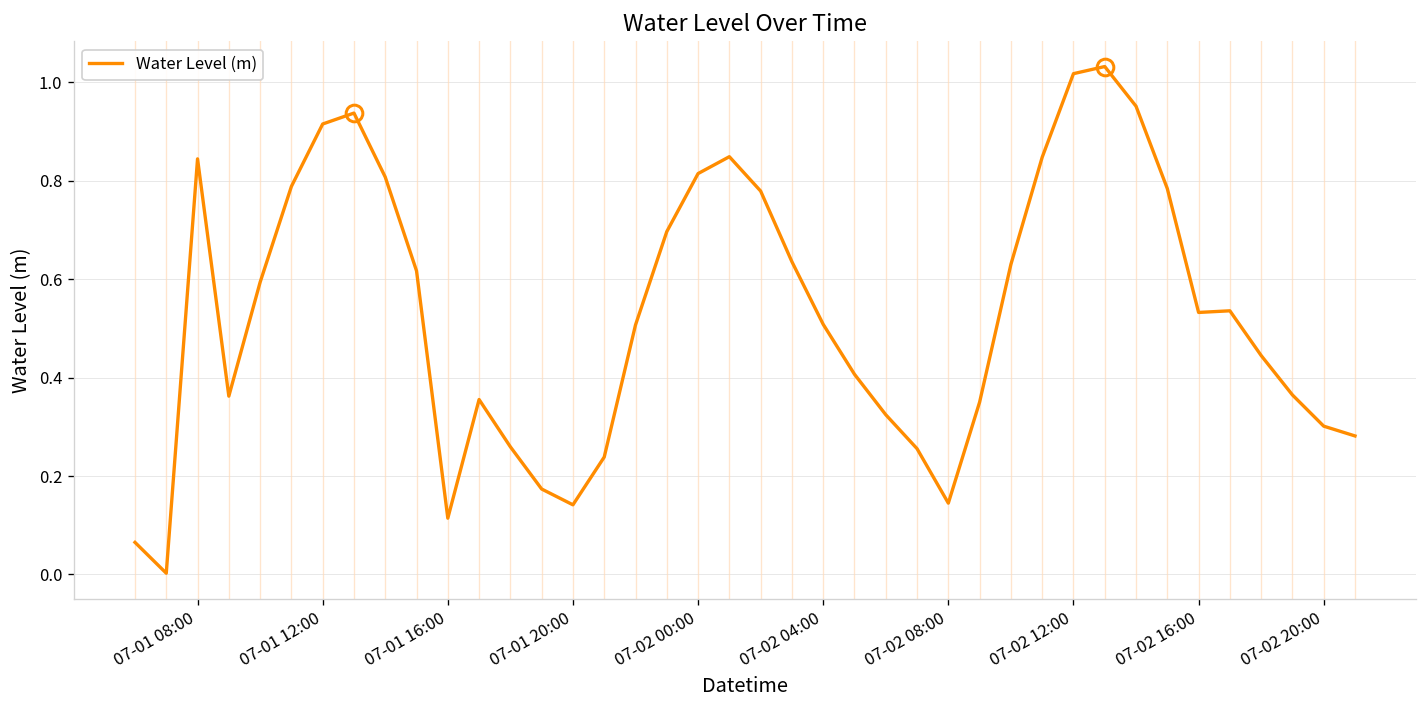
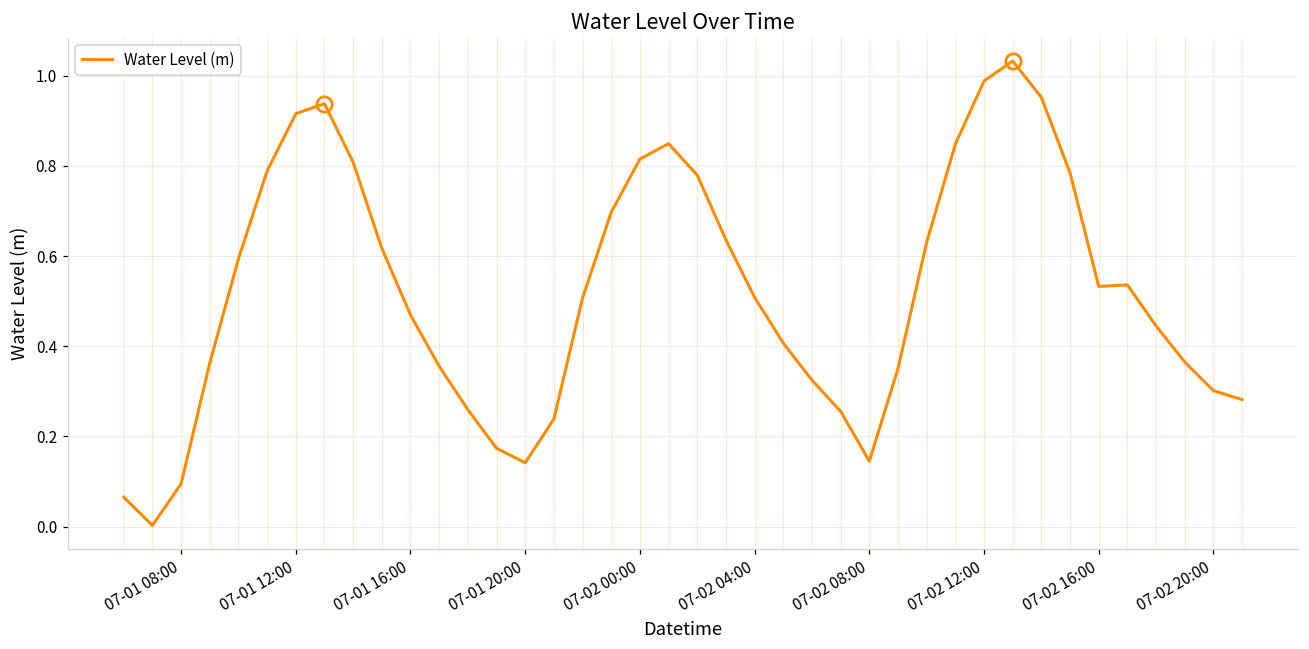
Water Level (m), 07-01 08:00: 0.84 -> 0.09
Water Level (m), 07-01 16:00: 0.11 -> 0.47
Water Level (m), 07-02 12:00: 1.02 -> 0.99
